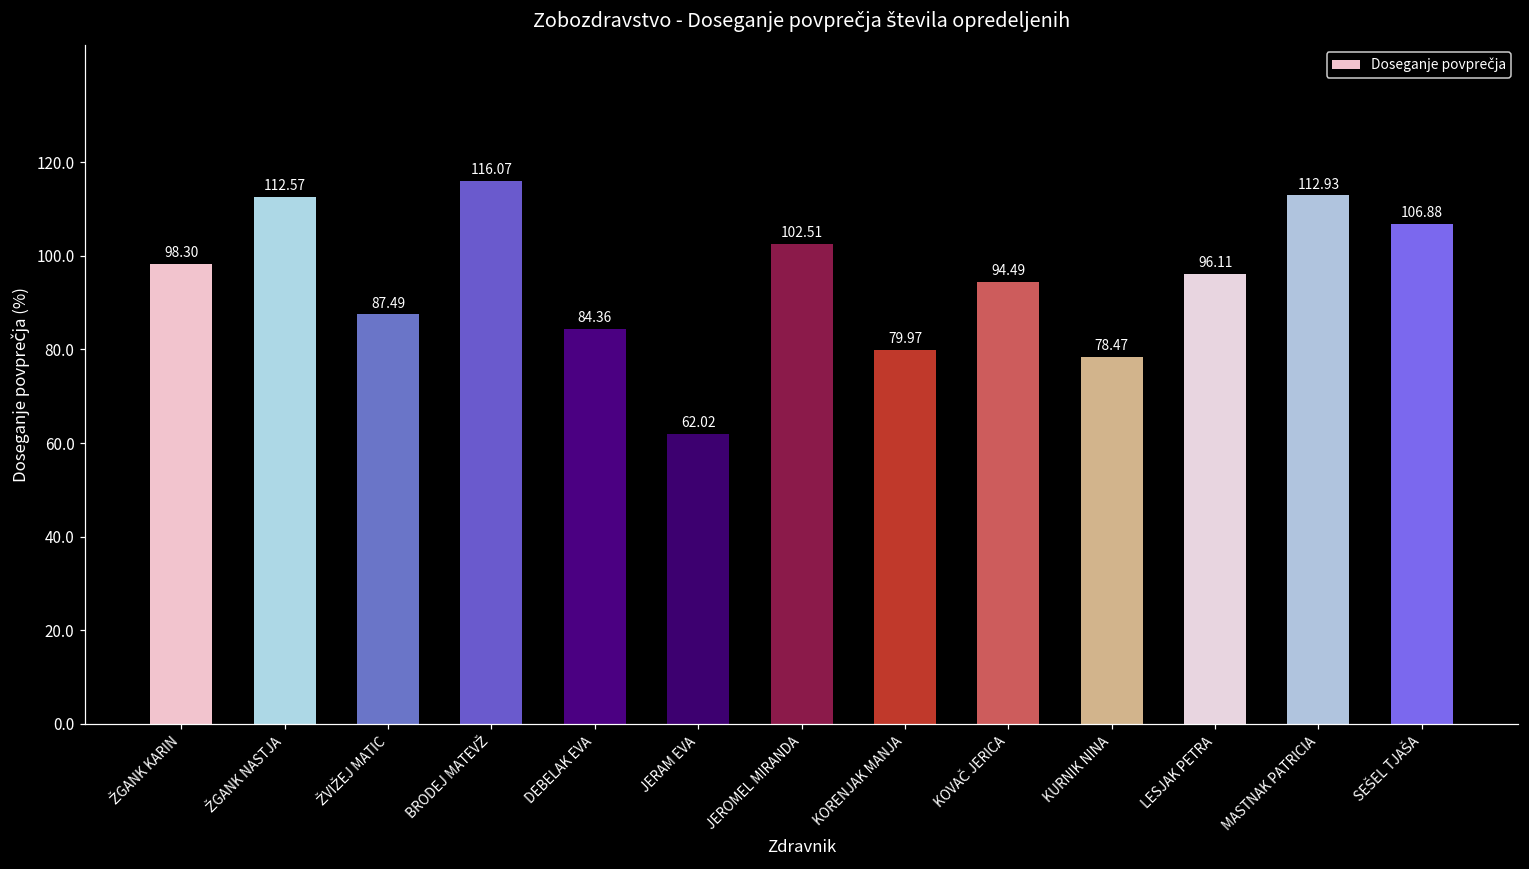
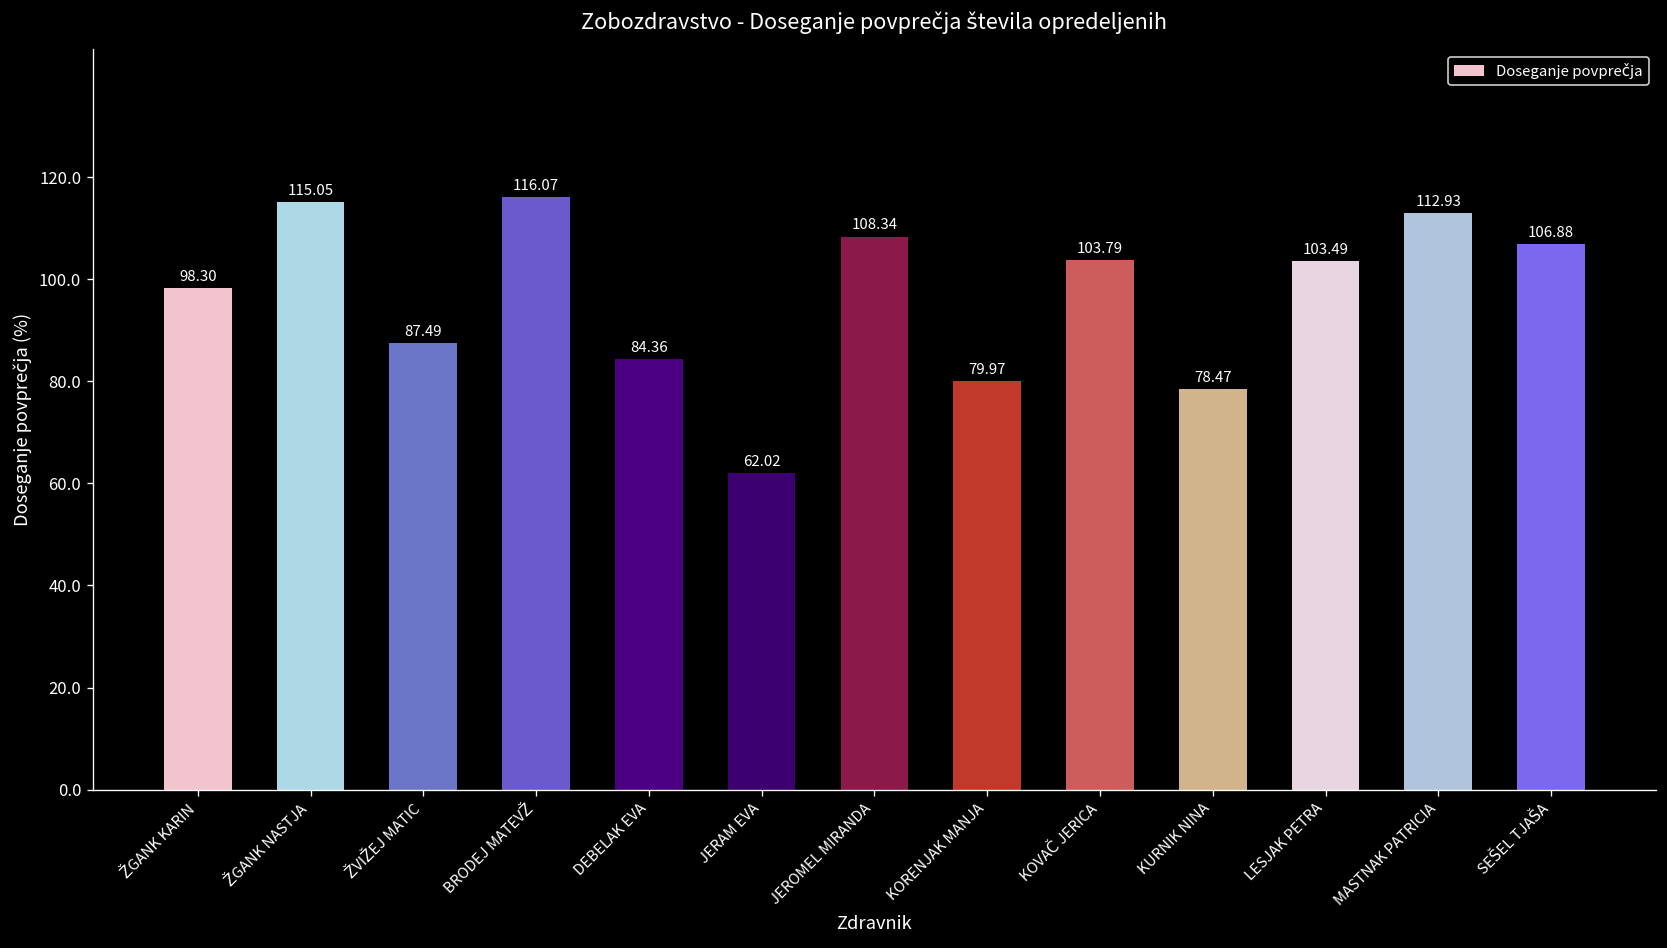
ŽGANK NASTJA: 112.57 -> 115.05
JEROMEL MIRANDA: 102.51 -> 108.34
KOVAČ JERICA: 94.49 -> 103.79
LESJAK PETRA: 96.11 -> 103.49
